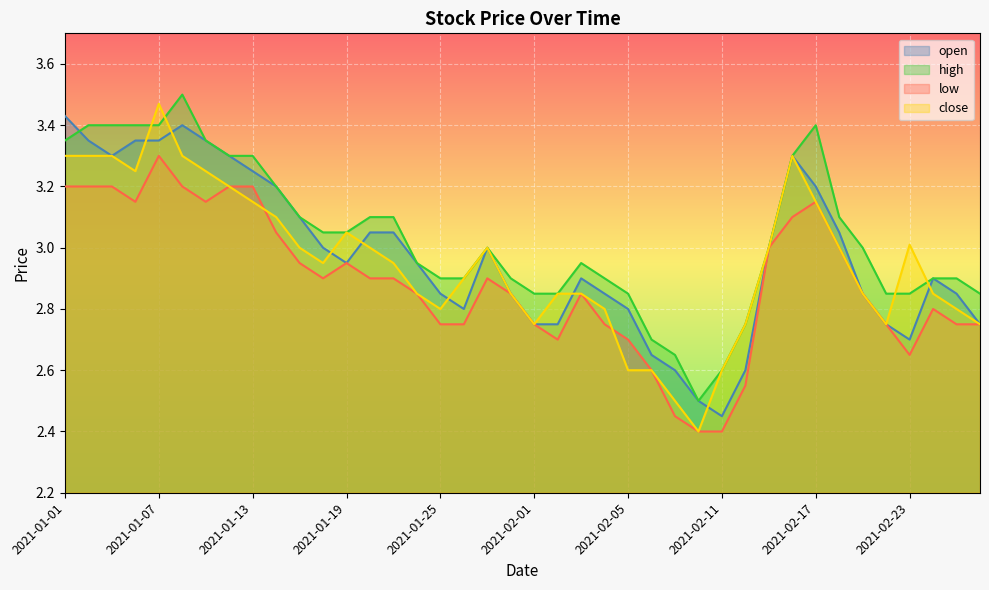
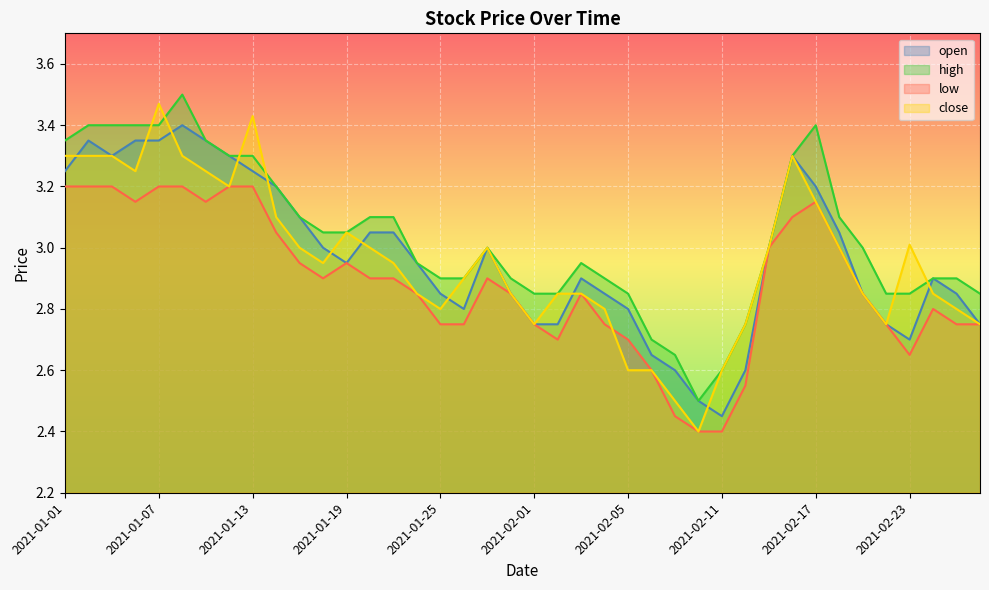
open, 2021-01-01: 3.43 -> 3.25
low, 2021-01-07: 3.3 -> 3.2
close, 2021-01-13: 3.15 -> 3.43
